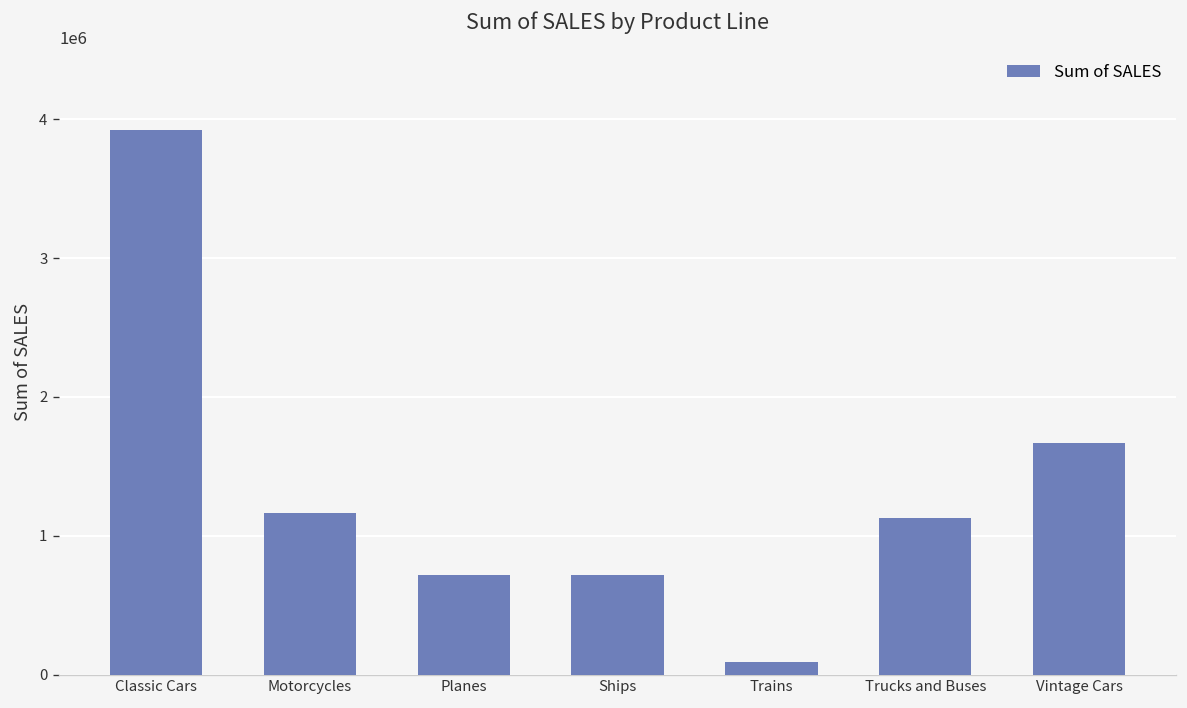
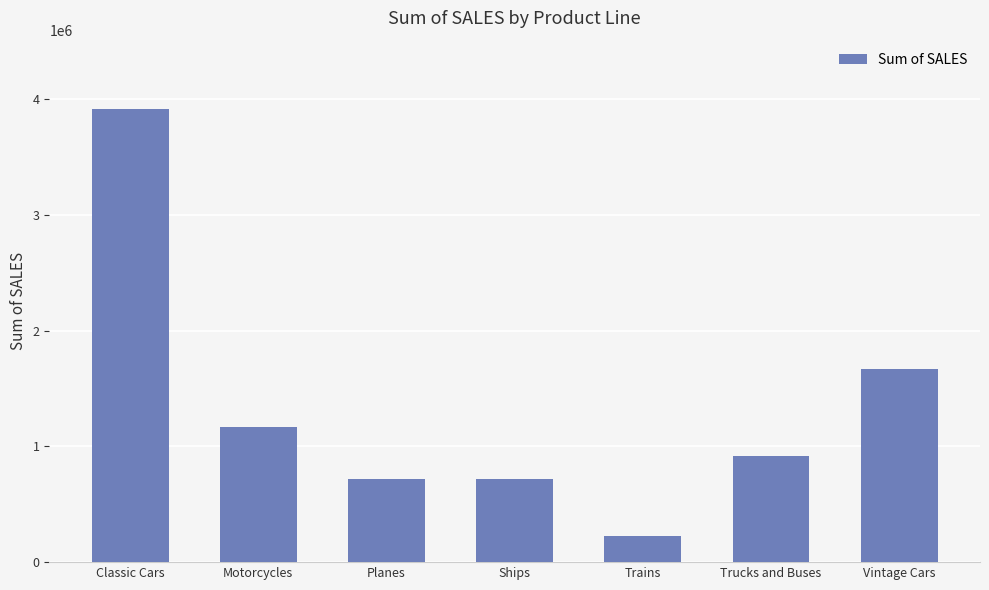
Trains: 90000 -> 230000
Trucks and Buses: 1130000 -> 920000
